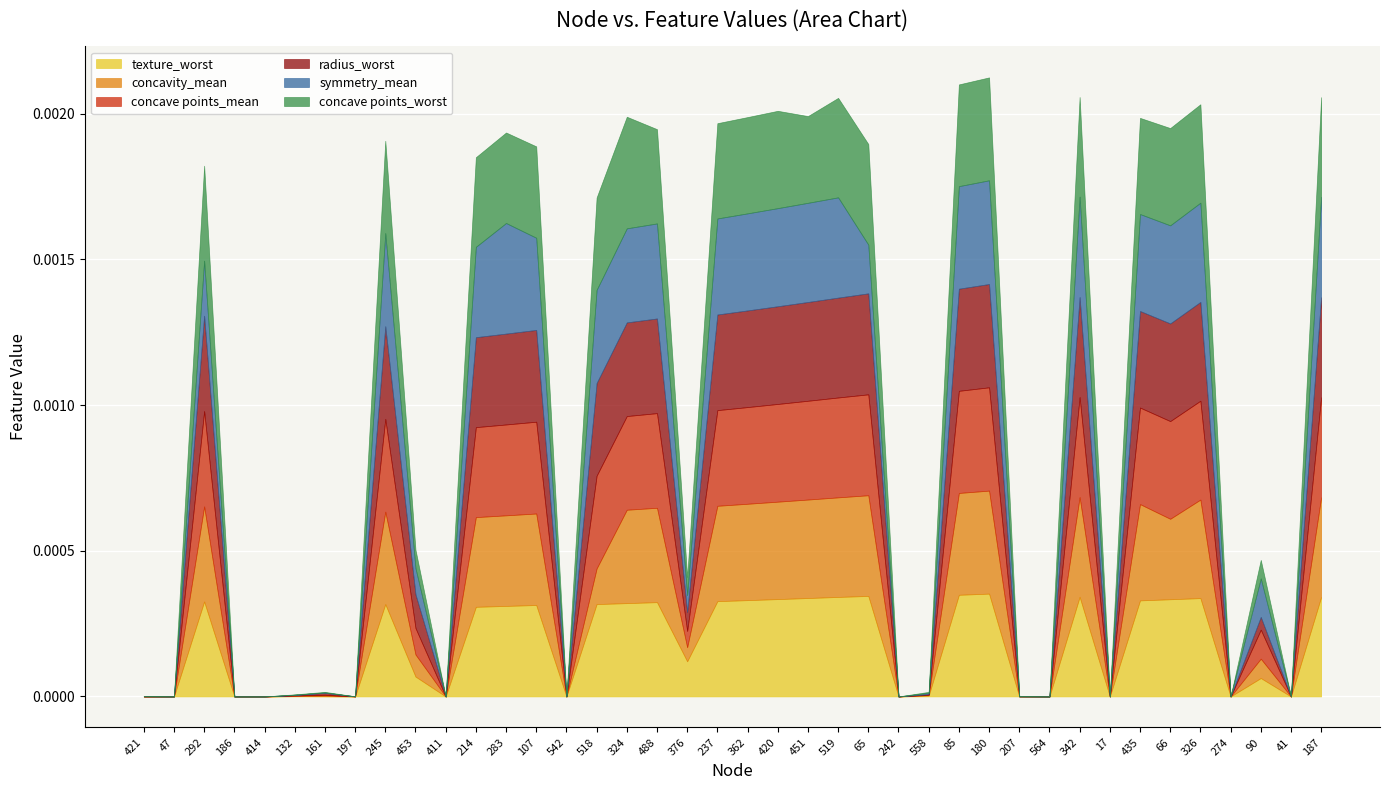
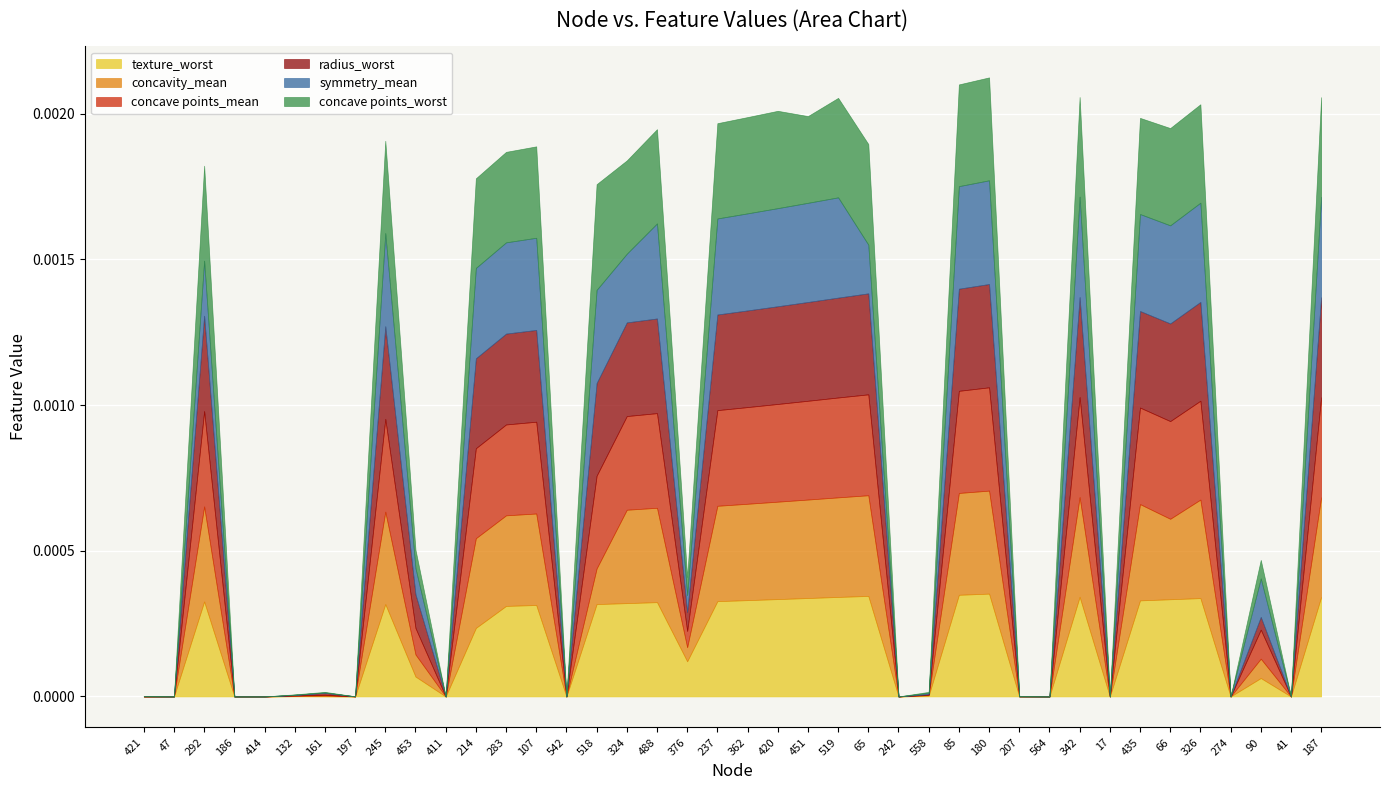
texture_worst, 214: 0.00031 -> 0.00024
symmetry_mean, 283: 0.00038 -> 0.00031
concave points_worst, 518: 0.00032 -> 0.00036
symmetry_mean, 324: 0.00032 -> 0.00024
concave points_worst, 324: 0.00038 -> 0.00032
